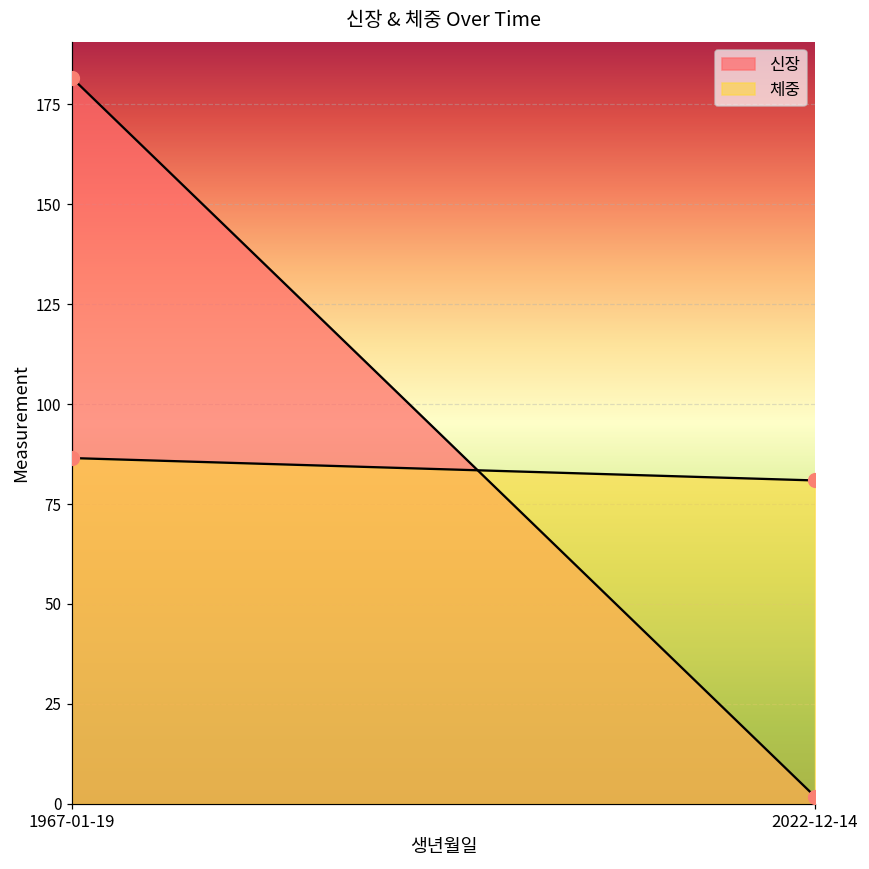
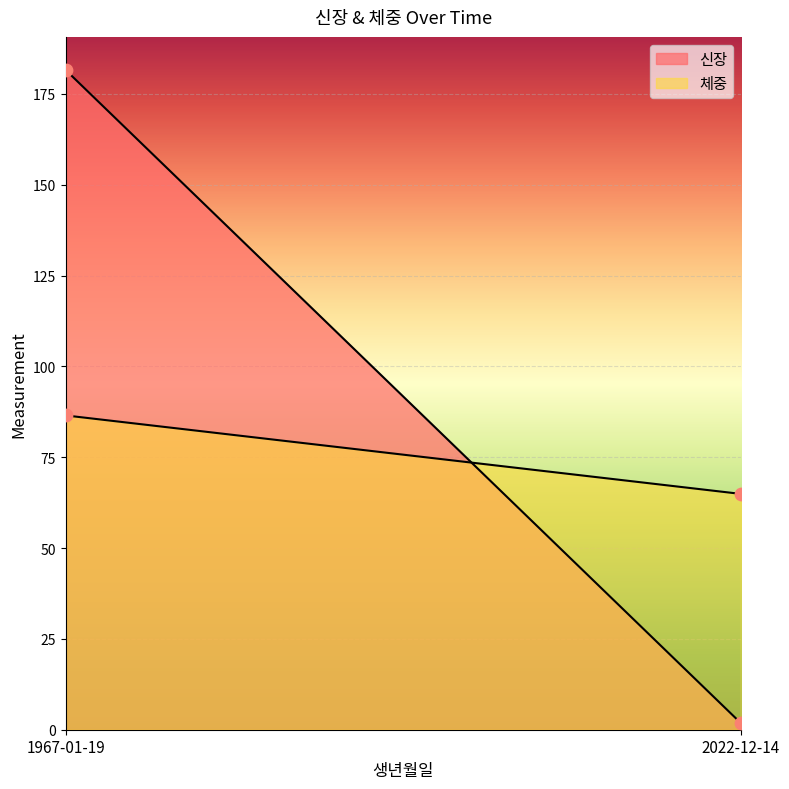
체중, 2022-12-14: 81 -> 65
